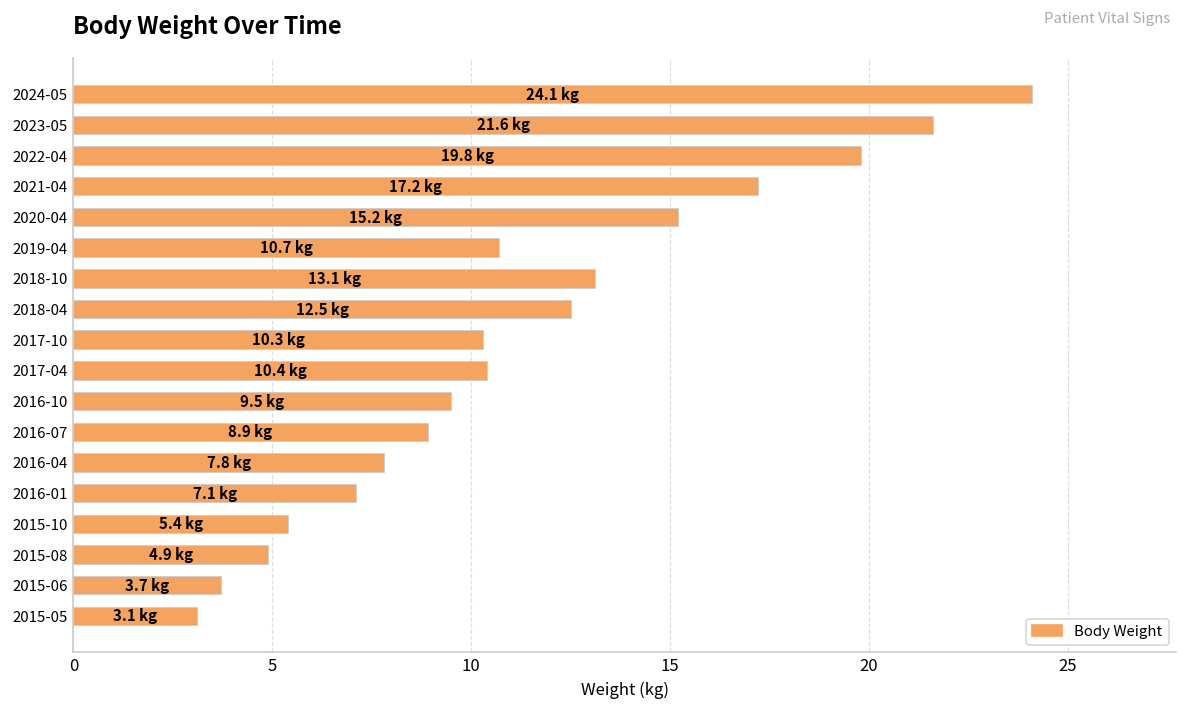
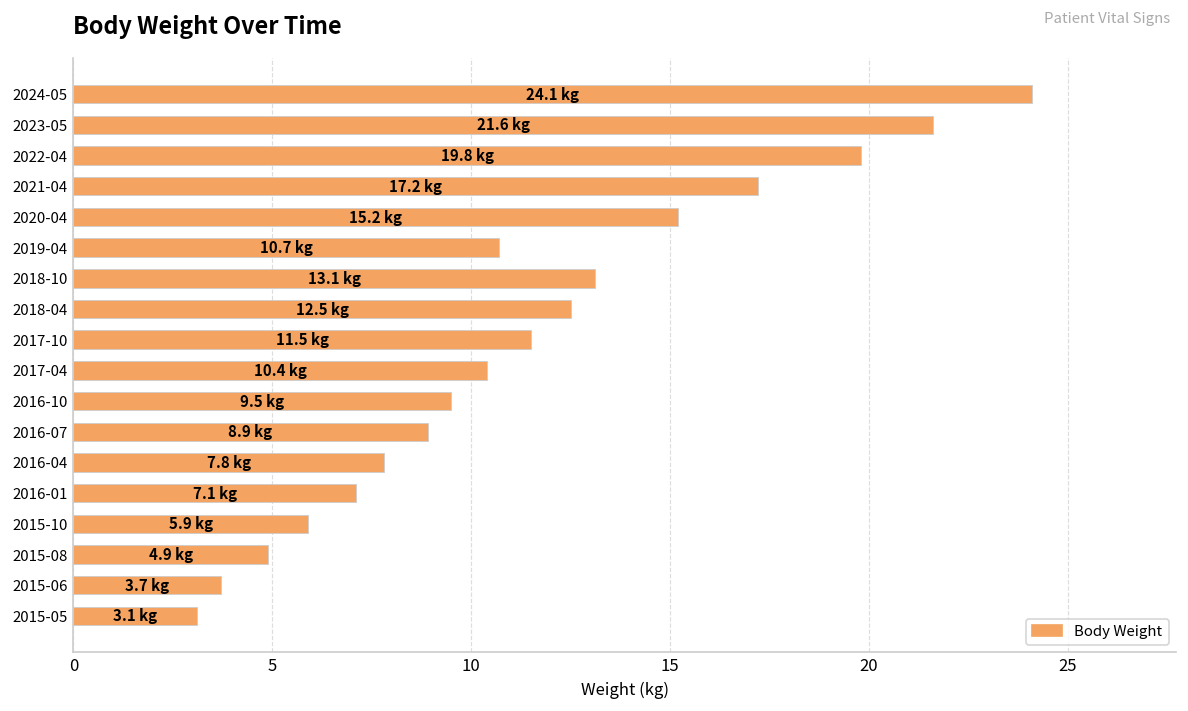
2017-10: 10.3 -> 11.5
2015-10: 5.4 -> 5.9
